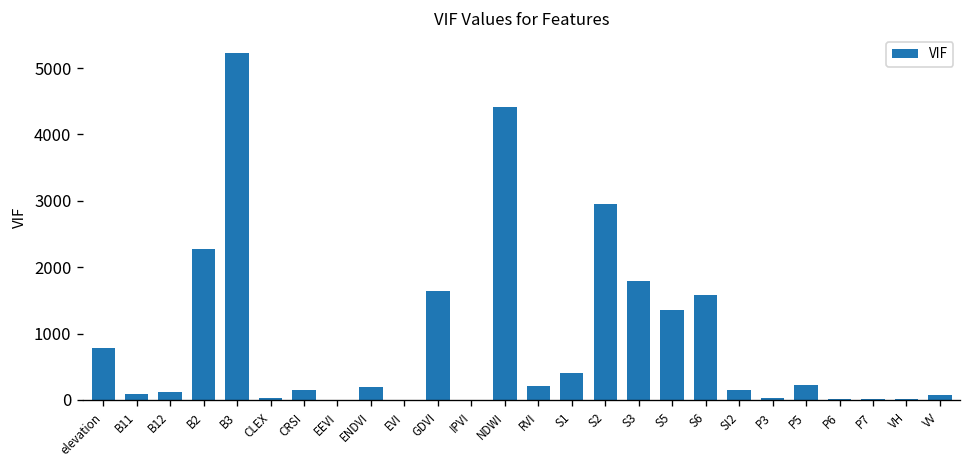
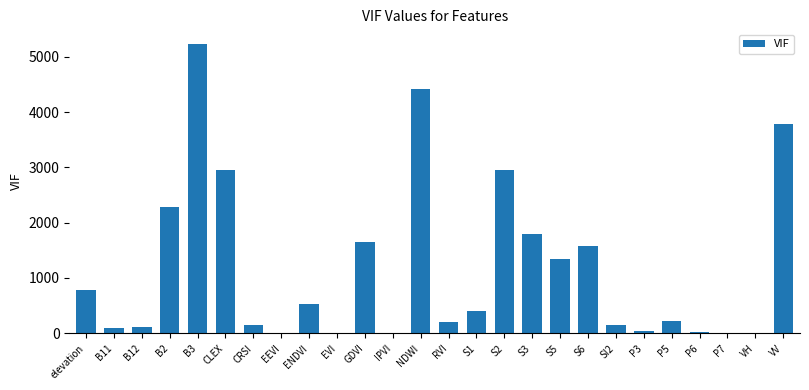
CLEX: 0 -> 2900
ENDVI: 200 -> 500
VV: 100 -> 3800
